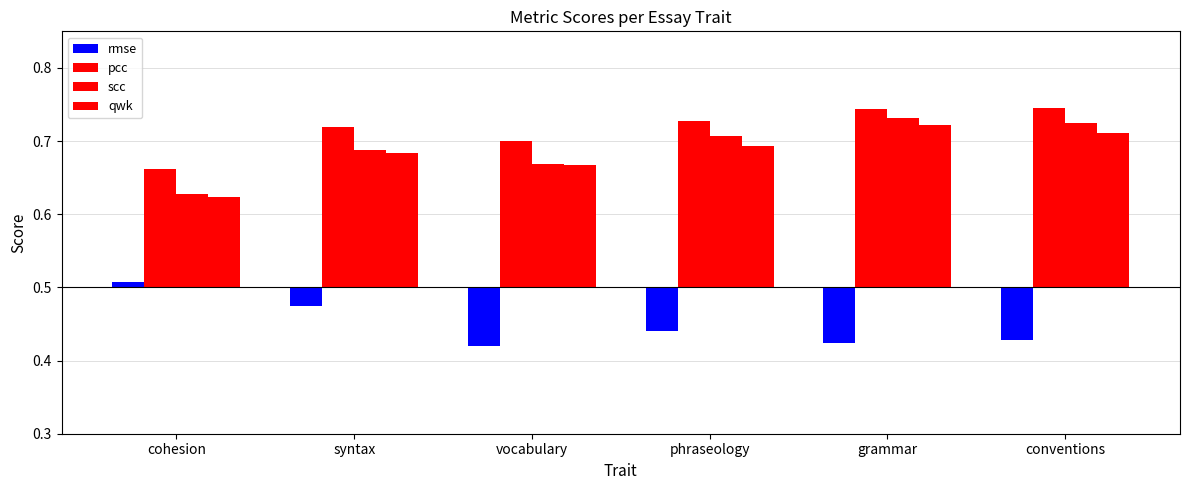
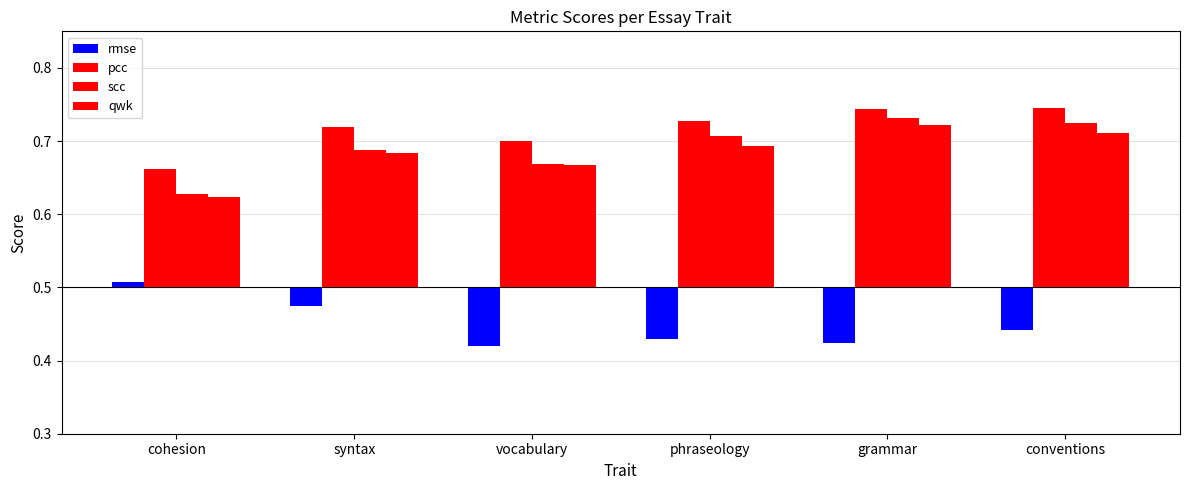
rmse, phraseology: 0.44 -> 0.43
rmse, conventions: 0.43 -> 0.44
